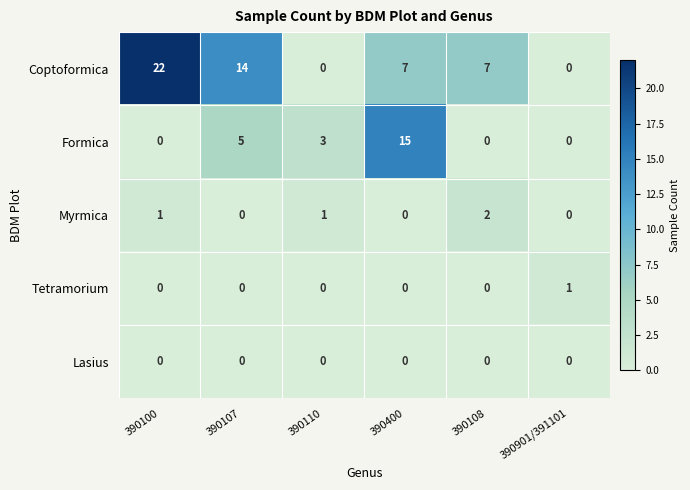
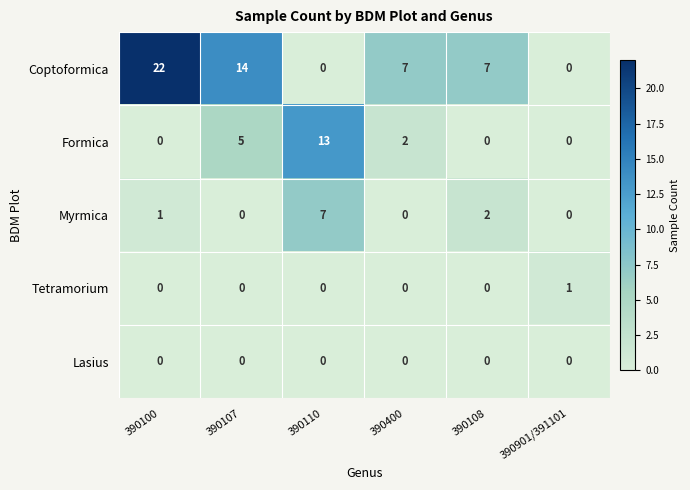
Formica, 390110: 3 -> 13
Formica, 390400: 15 -> 2
Myrmica, 390110: 1 -> 7
